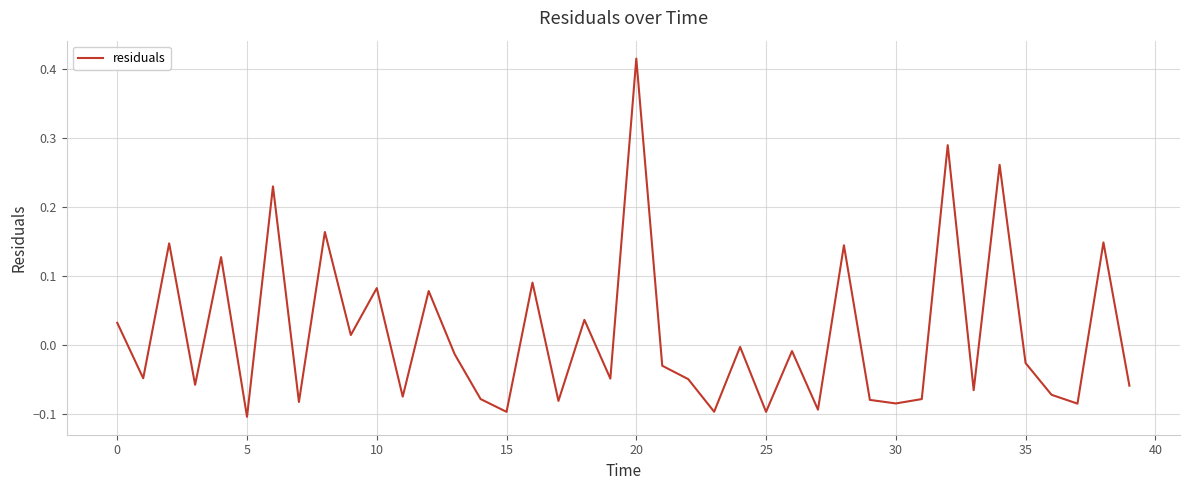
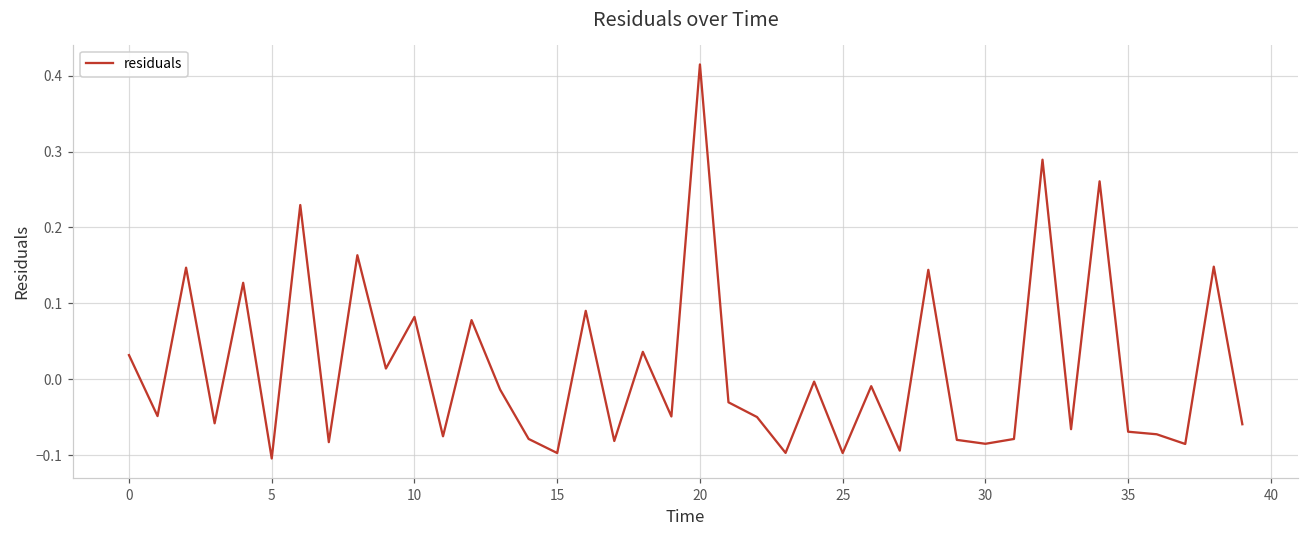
35: -0.03 -> -0.07
